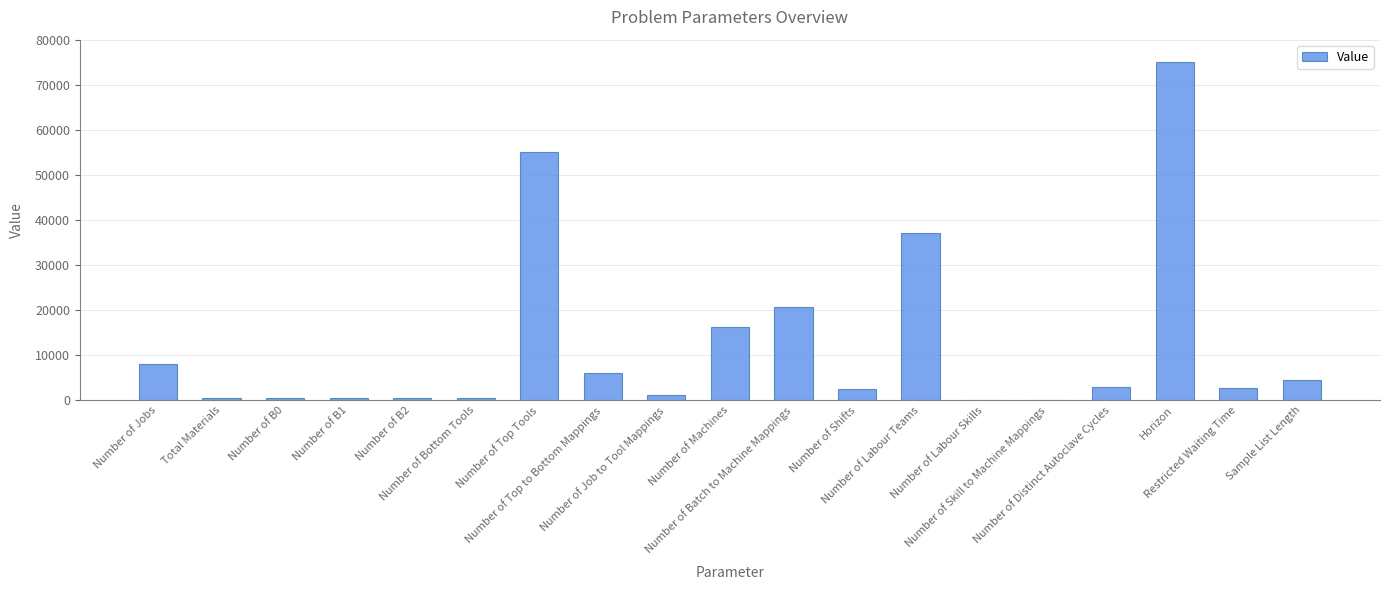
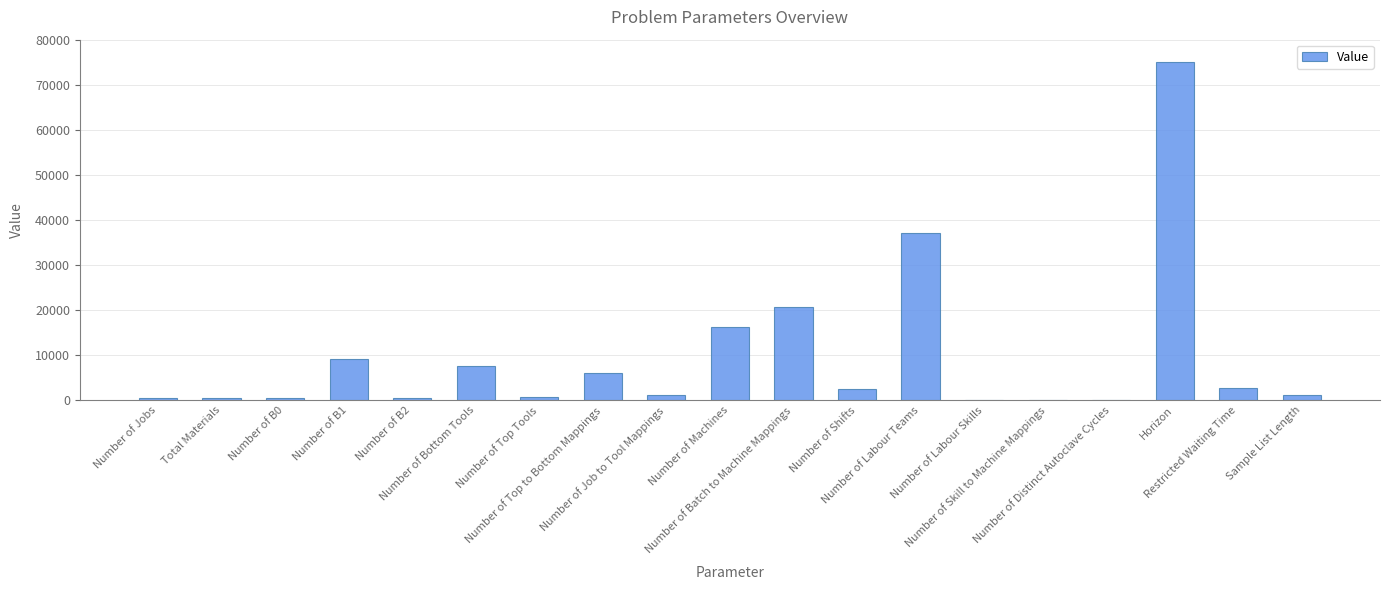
Number of Jobs: 8000 -> 1000
Number of B1: 1000 -> 9000
Number of Bottom Tools: 0 -> 8000
Number of Top Tools: 55000 -> 1000
Number of Distinct Autoclave Cycles: 3000 -> 0
Sample List Length: 5000 -> 1000
